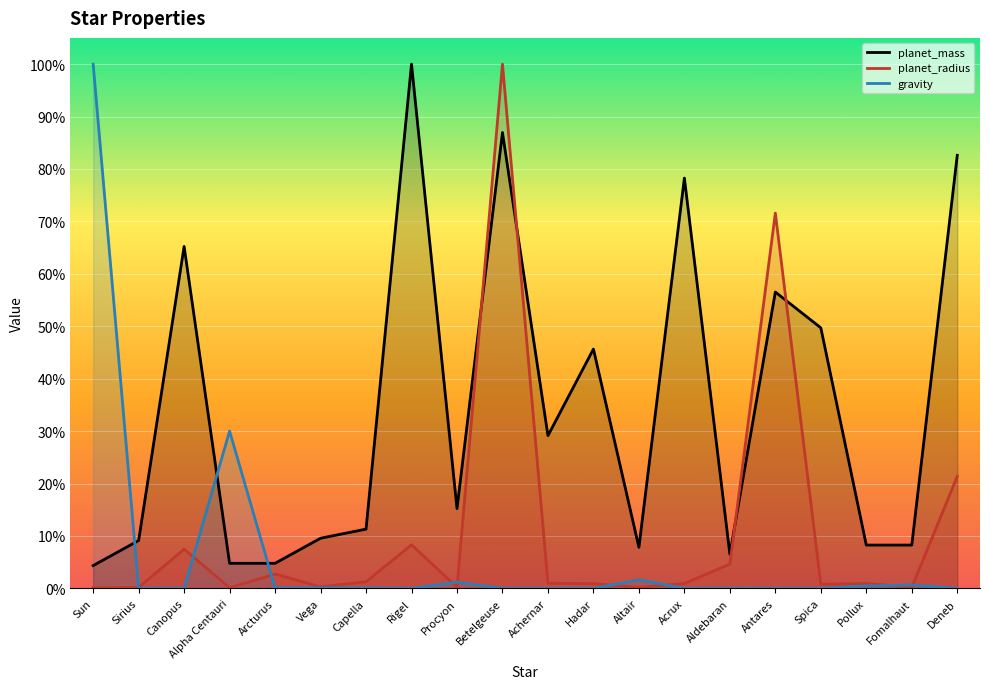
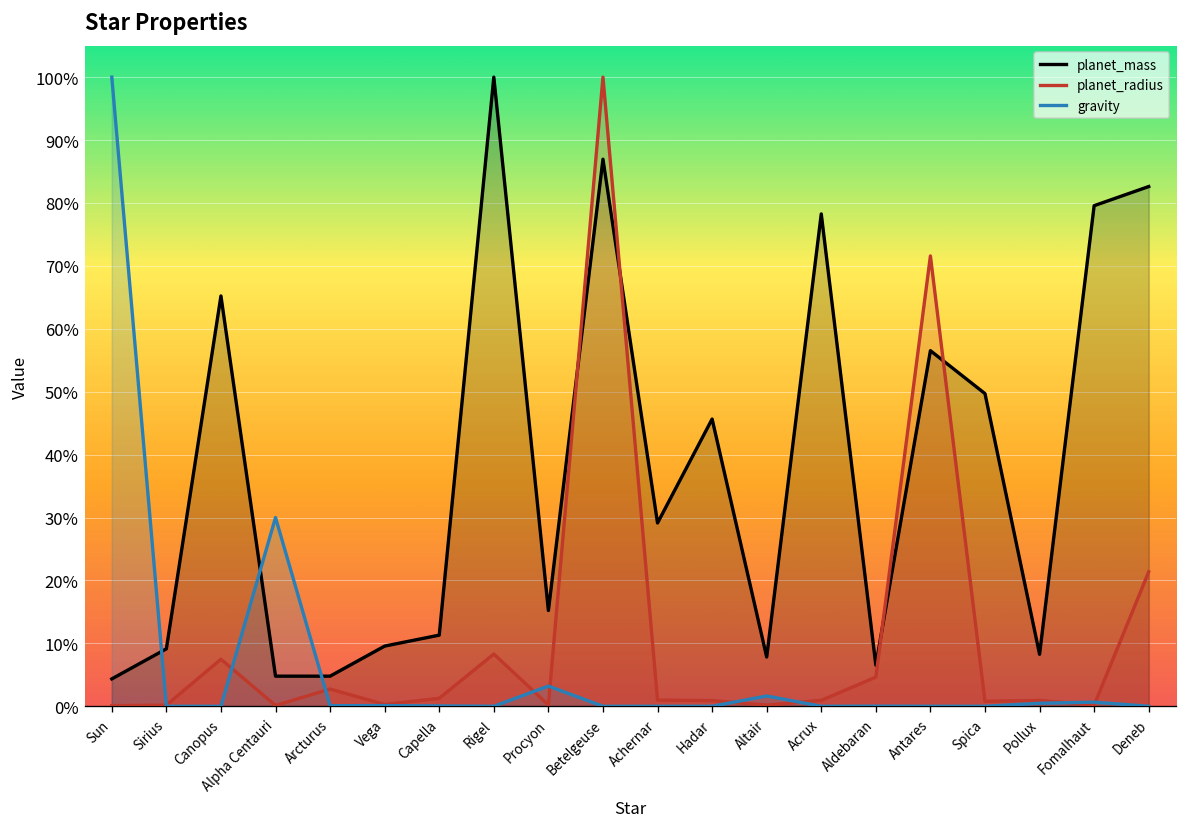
gravity, Procyon: 1% -> 3%
planet_mass, Fomalhaut: 8% -> 80%
